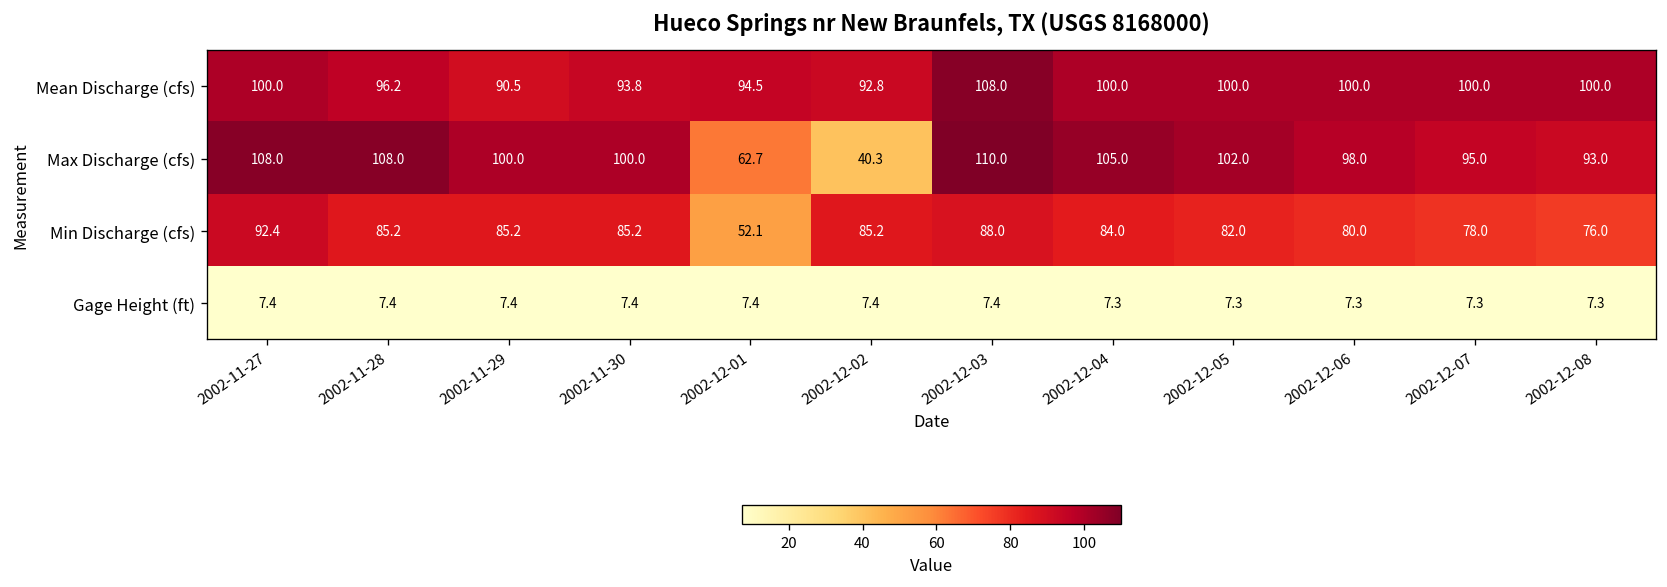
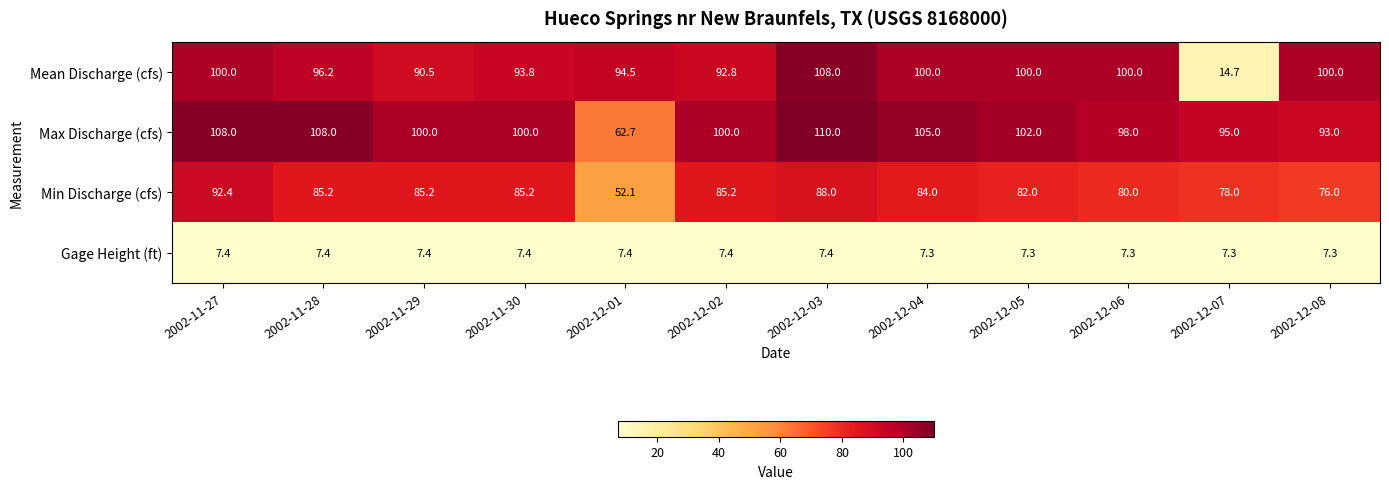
Mean Discharge (cfs), 2002-12-07: 100.0 -> 14.7
Max Discharge (cfs), 2002-12-02: 40.3 -> 100.0
